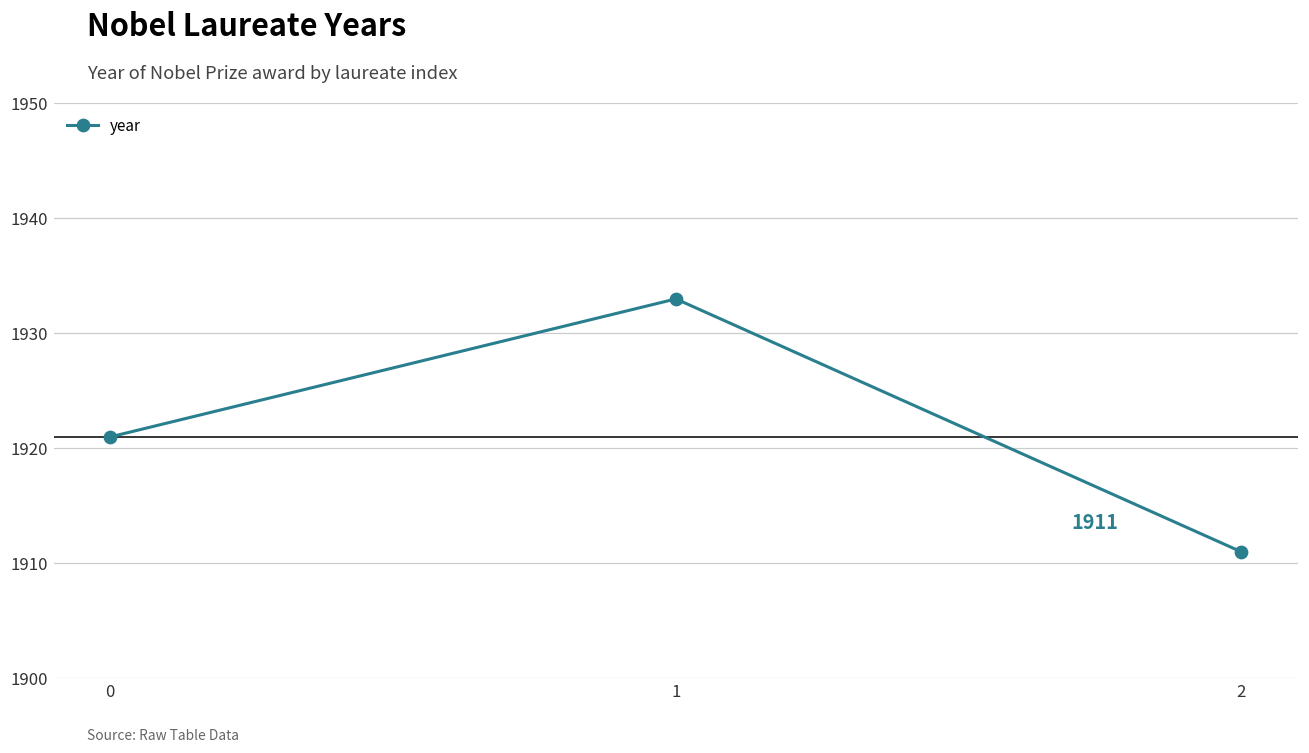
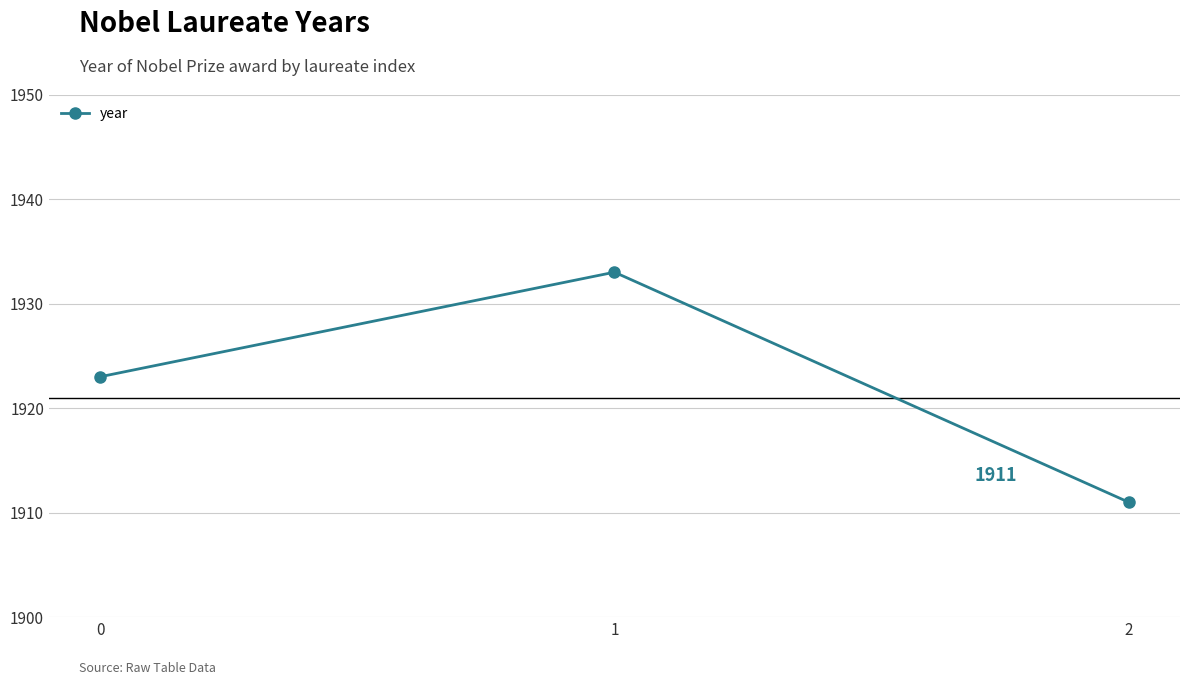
0: 1921 -> 1923
